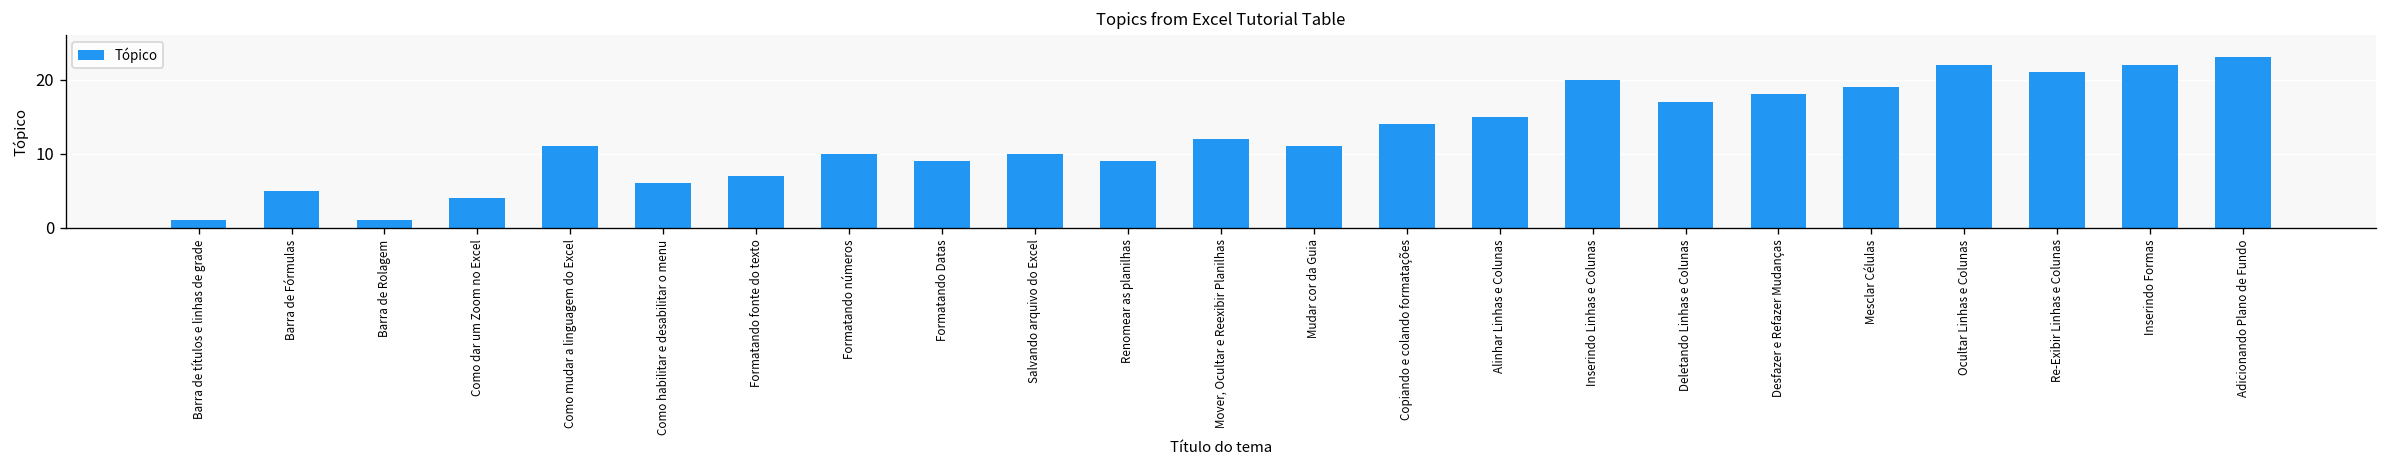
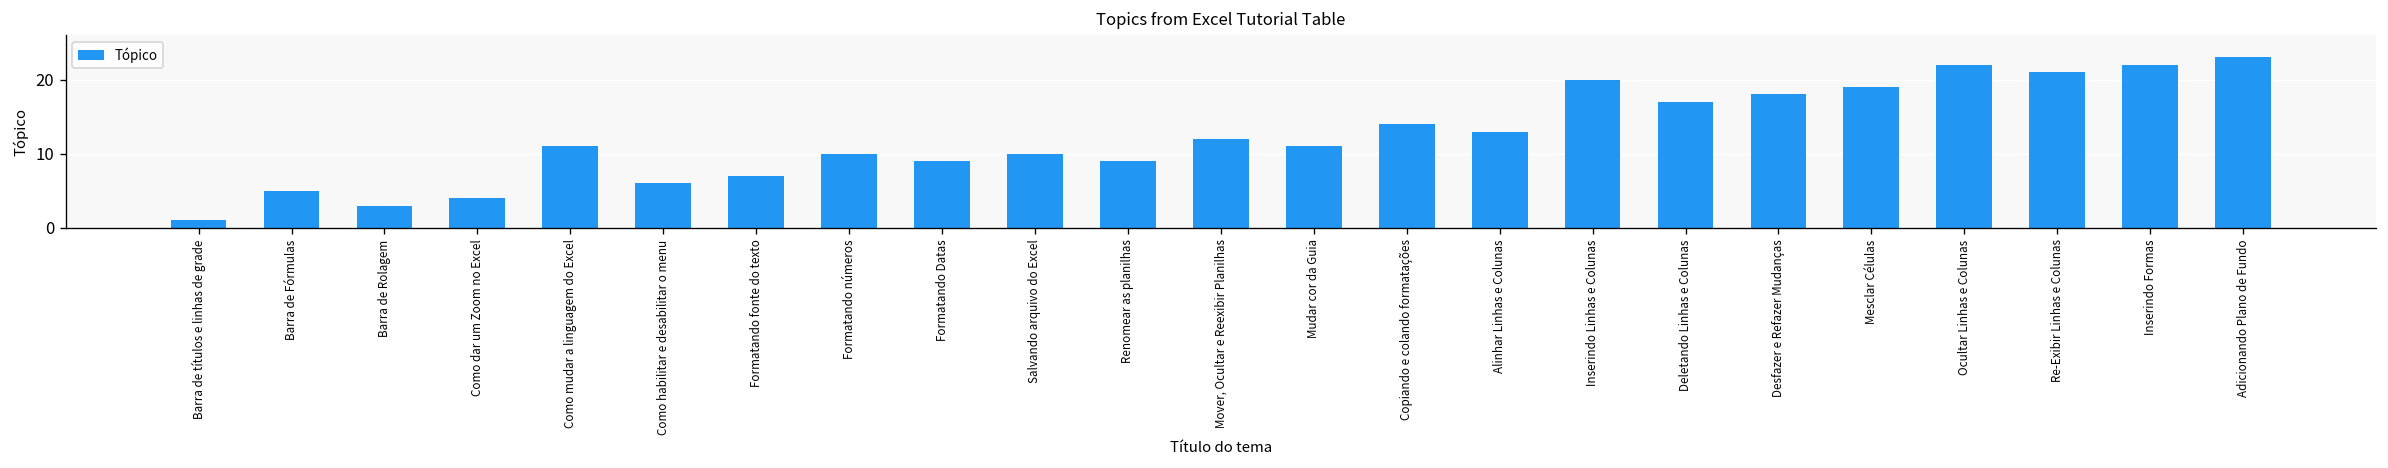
Barra de Rolagem: 1 -> 3
Alinhar Linhas e Colunas: 15 -> 13
